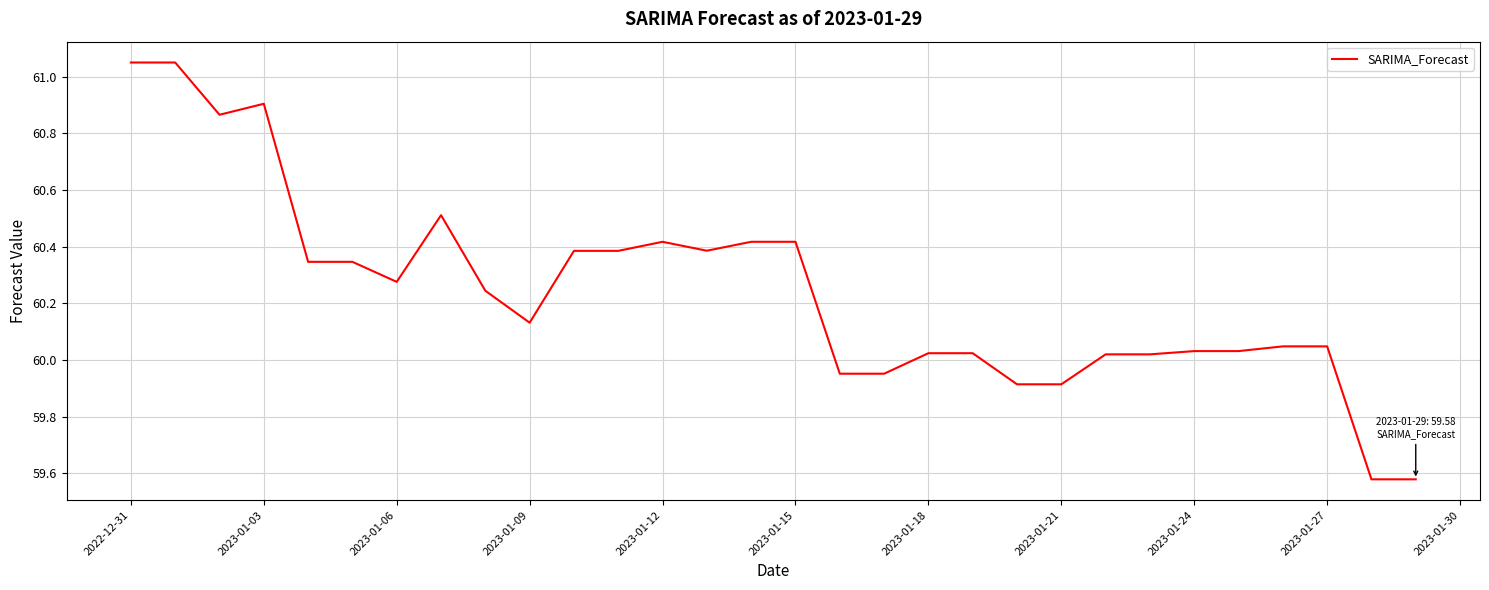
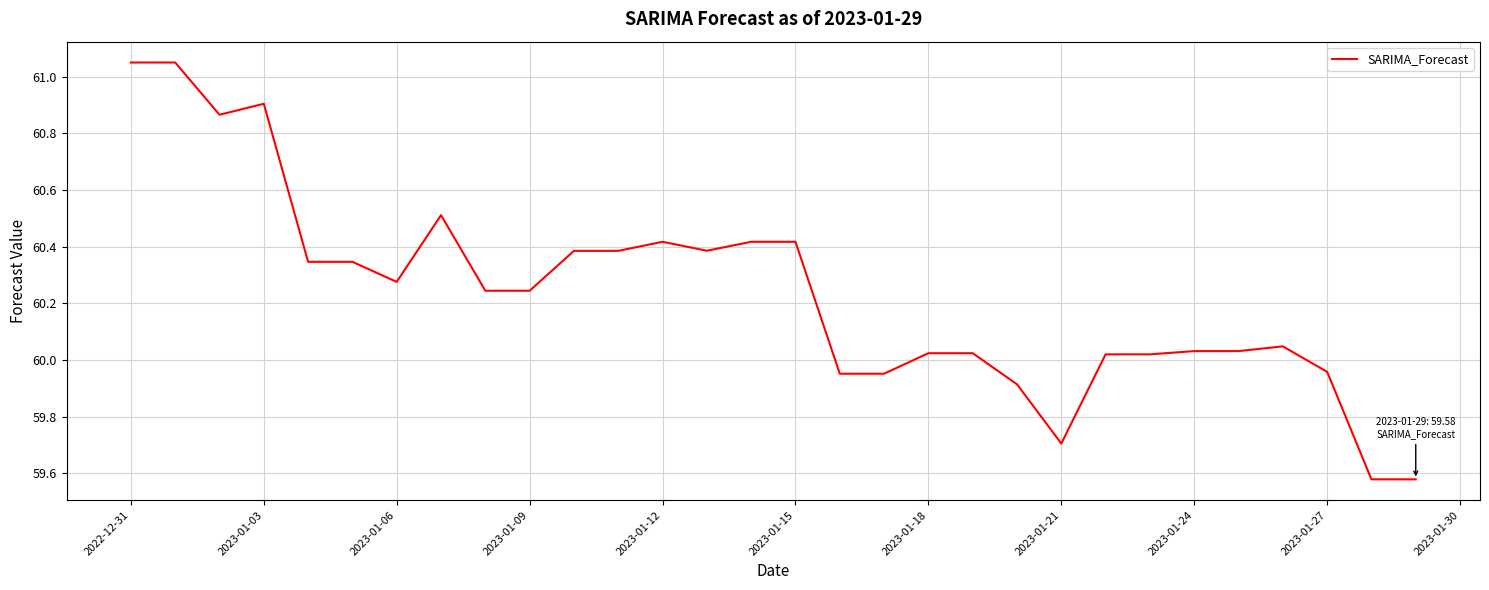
2023-01-09: 60.13 -> 60.24
2023-01-21: 59.91 -> 59.71
2023-01-27: 60.05 -> 59.96
